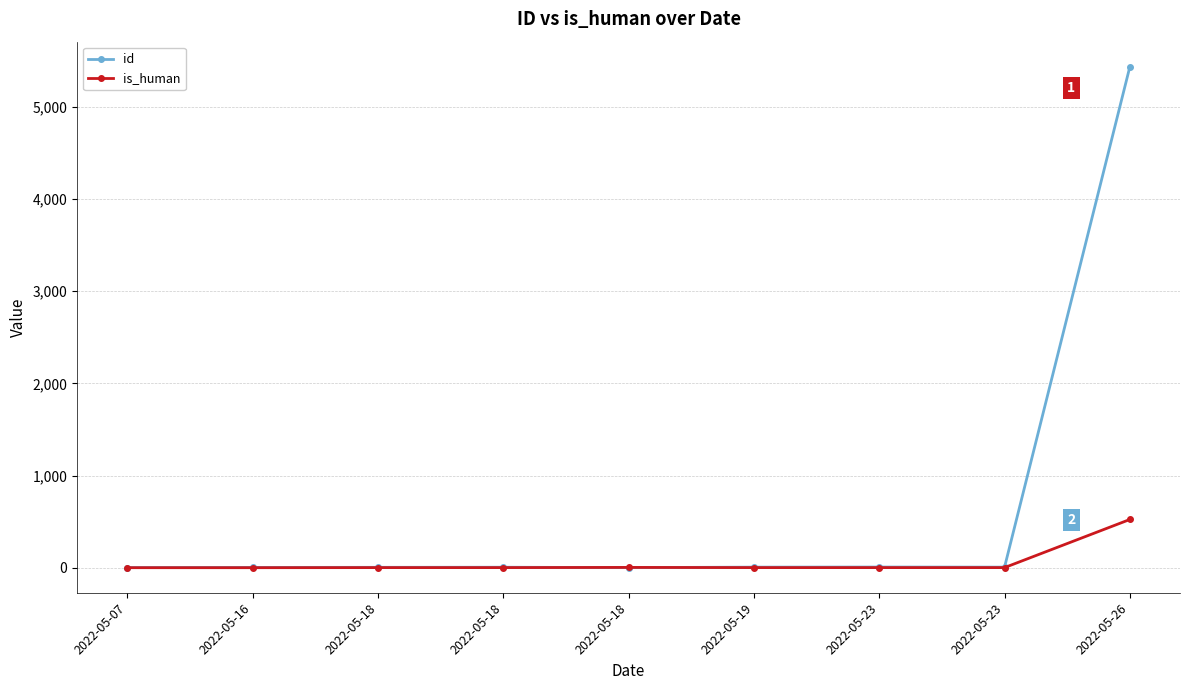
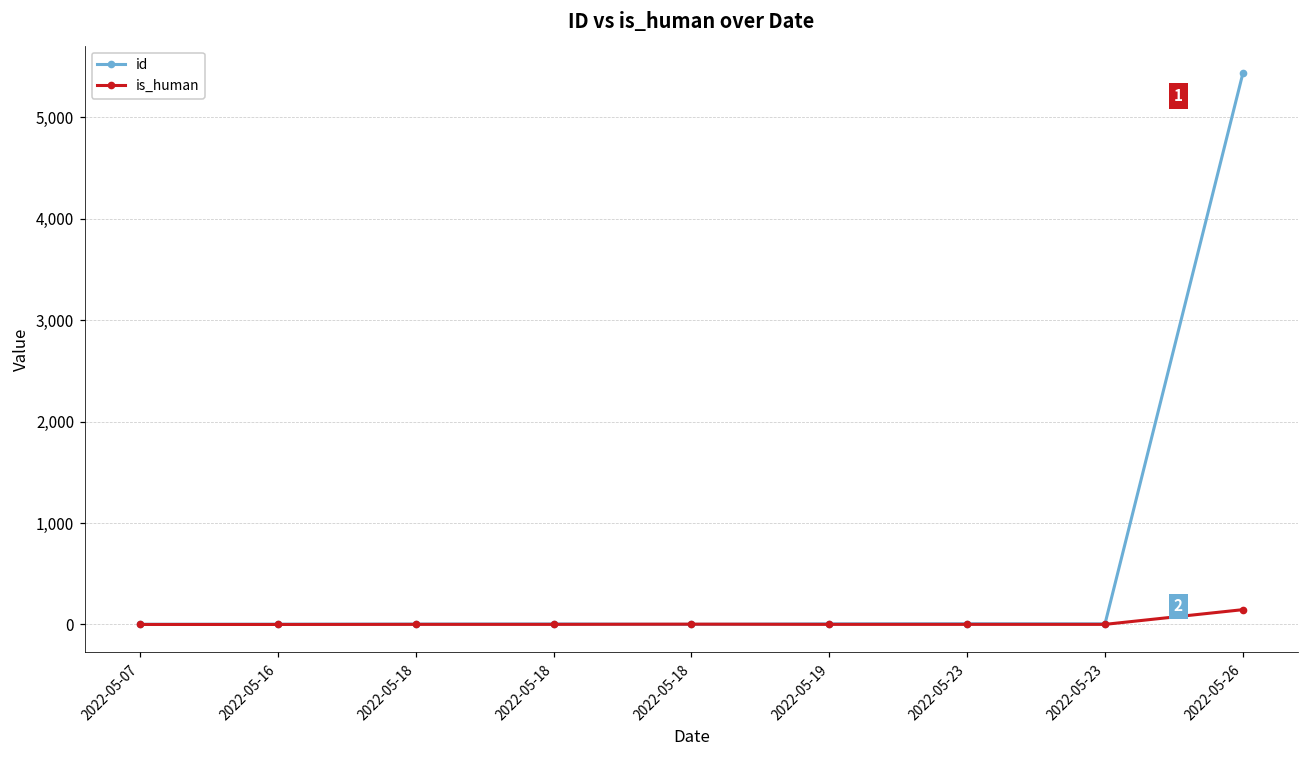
is_human, 2022-05-26: 500 -> 100
